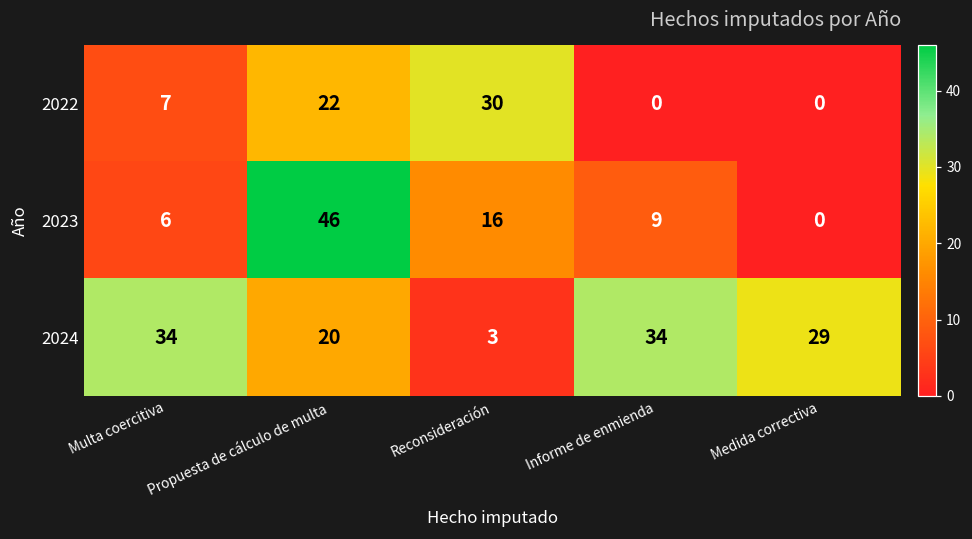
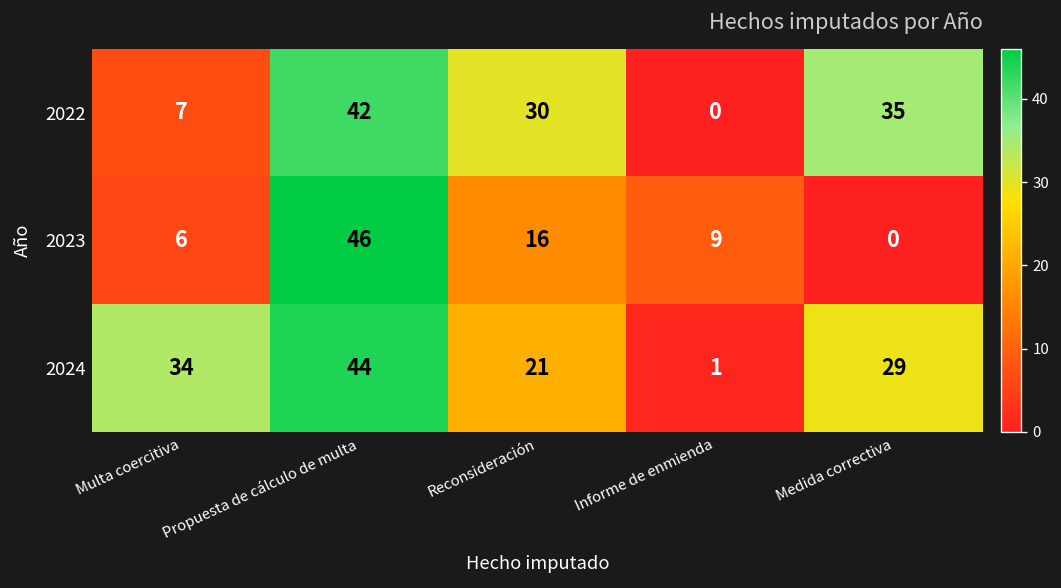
2022, Propuesta de cálculo de multa: 22 -> 42
2022, Medida correctiva: 0 -> 35
2024, Propuesta de cálculo de multa: 20 -> 44
2024, Reconsideración: 3 -> 21
2024, Informe de enmienda: 34 -> 1
